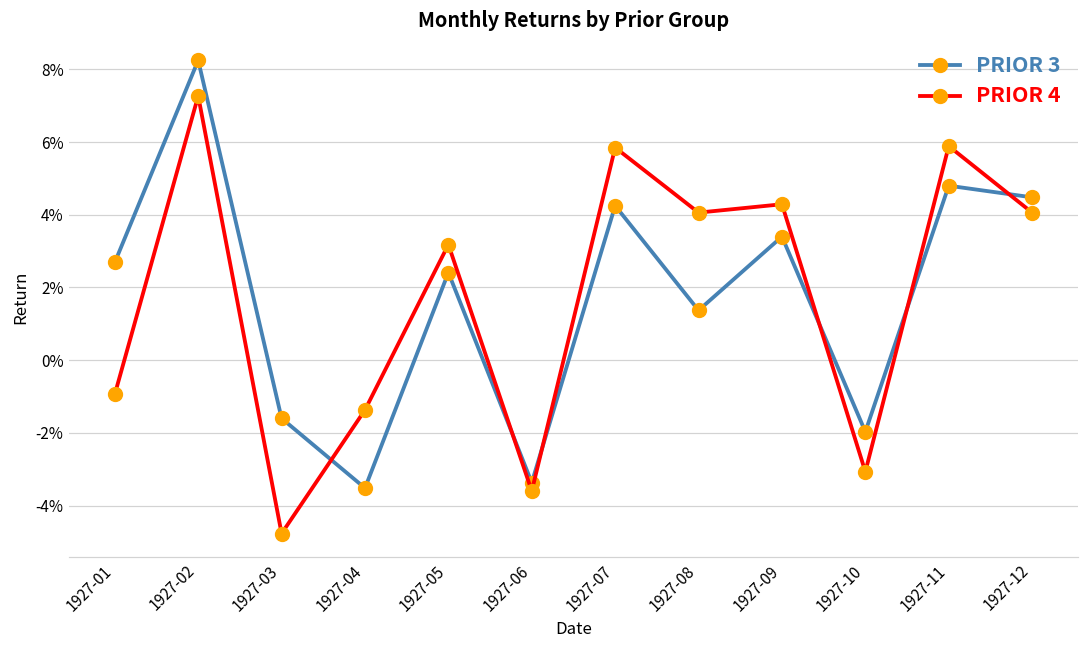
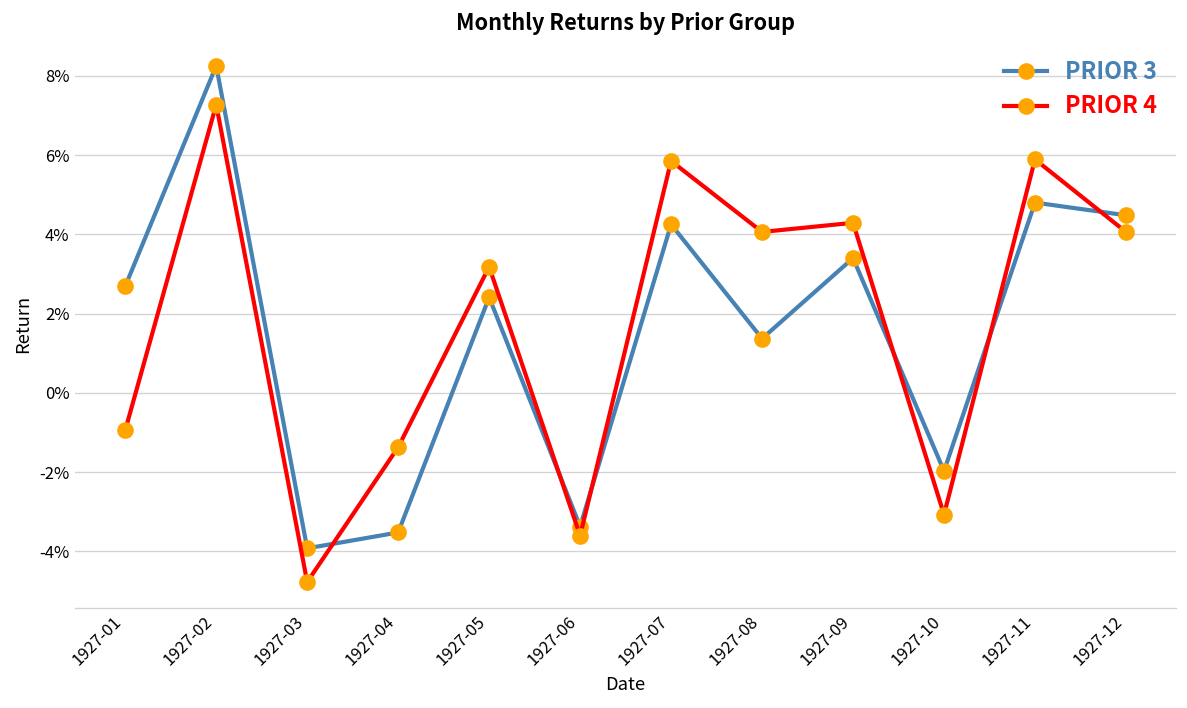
PRIOR 3, 1927-03: -1.6% -> -3.9%
